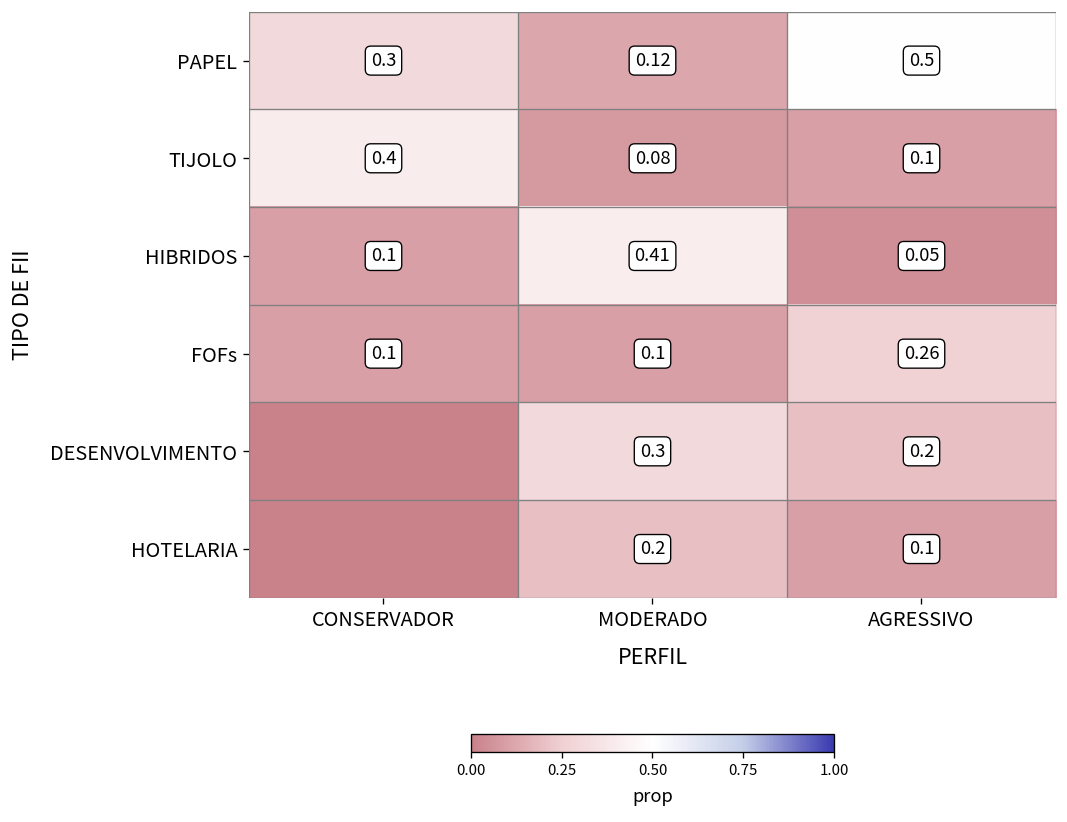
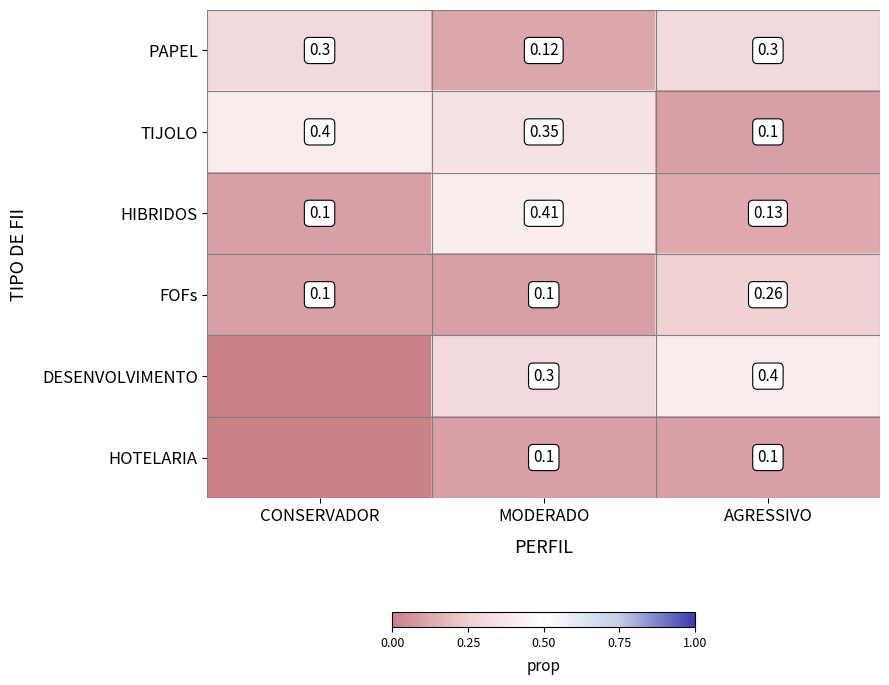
PAPEL, AGRESSIVO: 0.5 -> 0.3
TIJOLO, MODERADO: 0.08 -> 0.35
HIBRIDOS, AGRESSIVO: 0.05 -> 0.13
DESENVOLVIMENTO, AGRESSIVO: 0.2 -> 0.4
HOTELARIA, MODERADO: 0.2 -> 0.1
